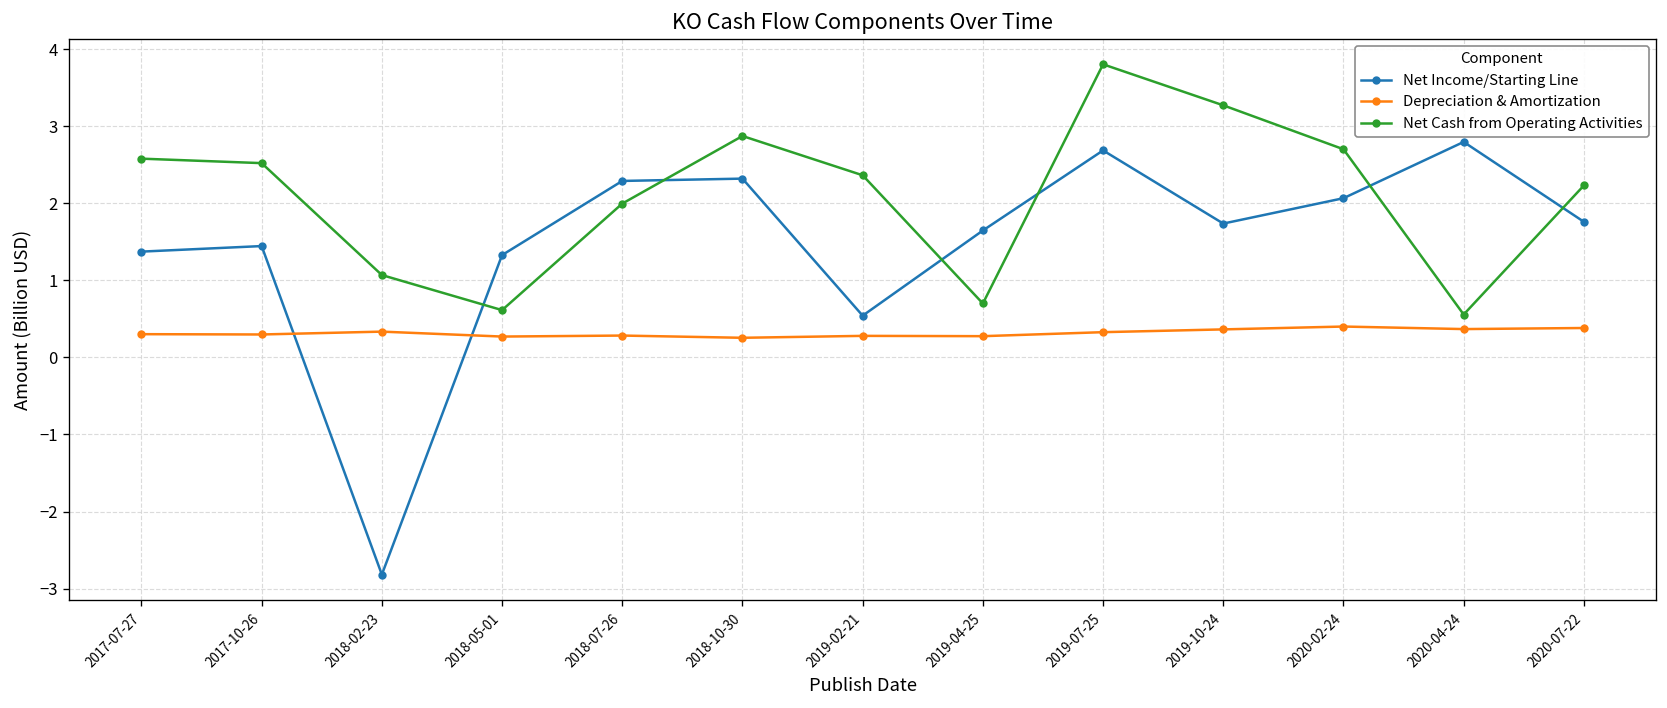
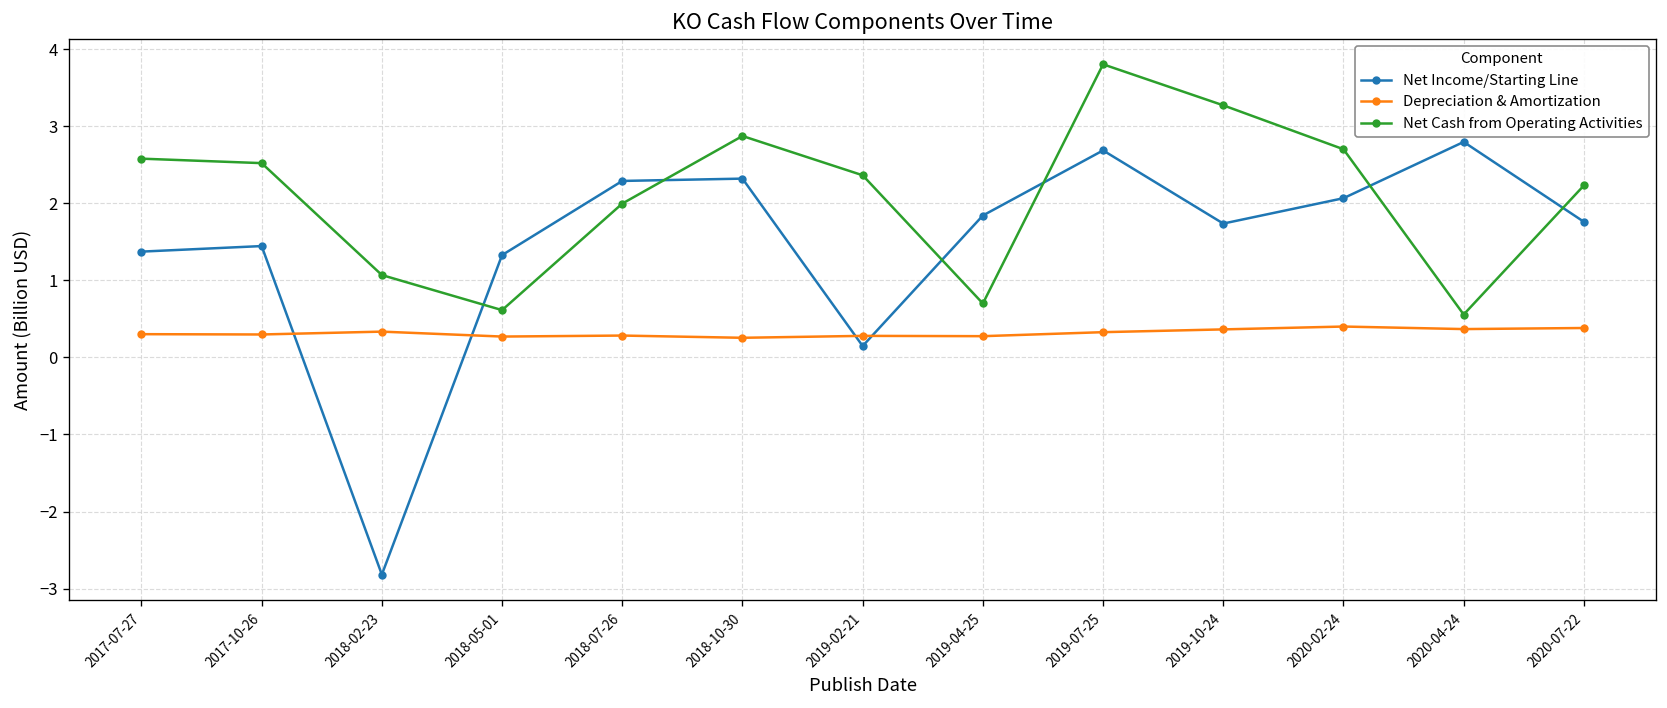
Net Income/Starting Line, 2019-02-21: 0.5 -> 0.1
Net Income/Starting Line, 2019-04-25: 1.6 -> 1.8
